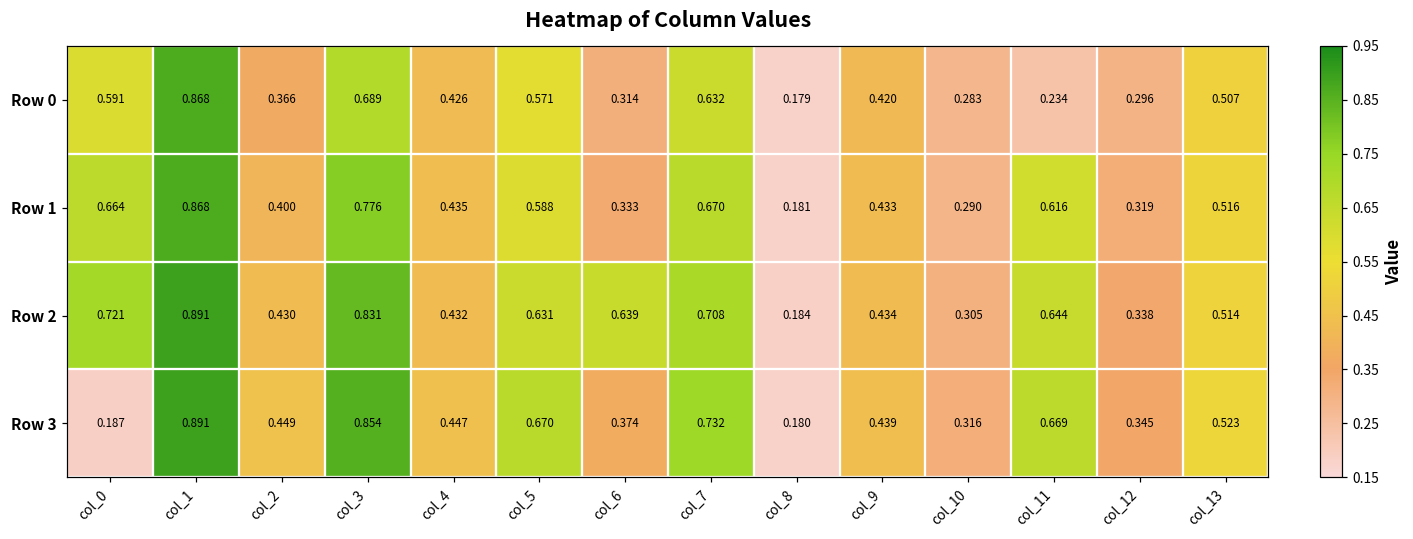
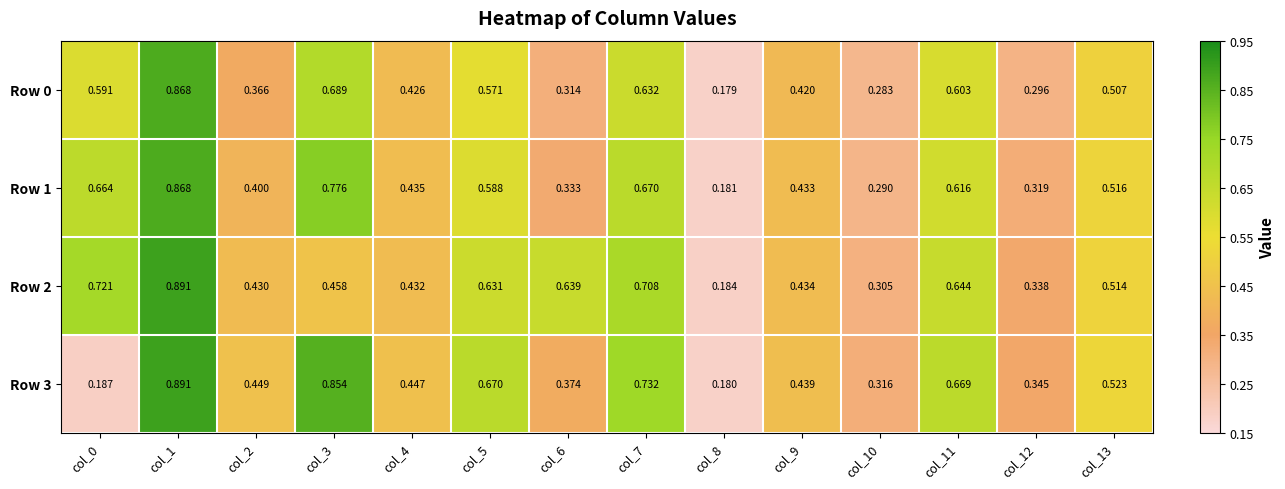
Row 0, col_11: 0.234 -> 0.603
Row 2, col_3: 0.831 -> 0.458
